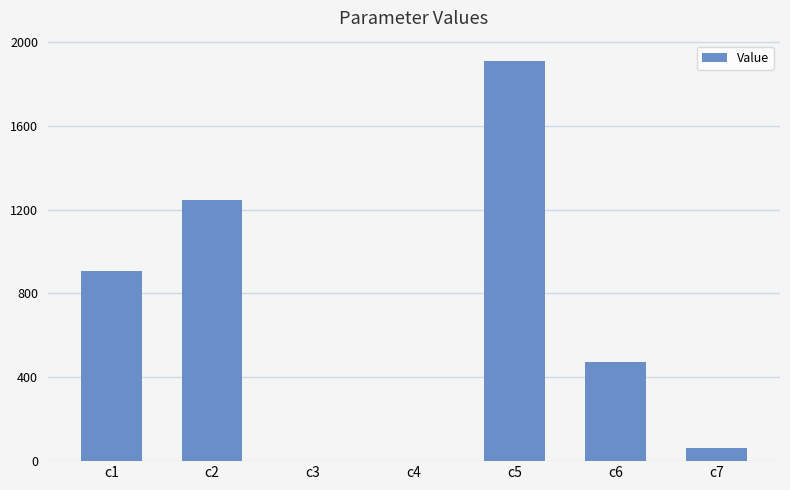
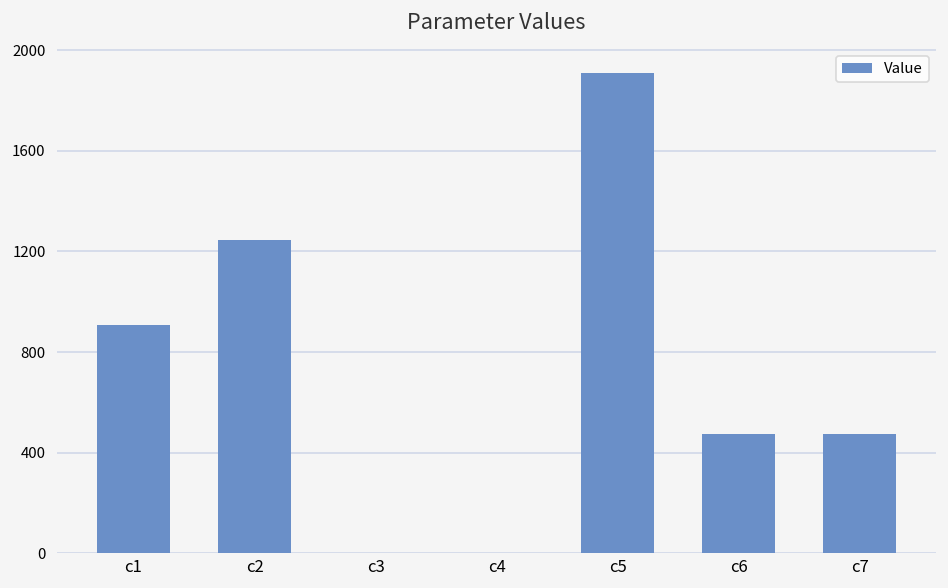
c7: 60 -> 480
